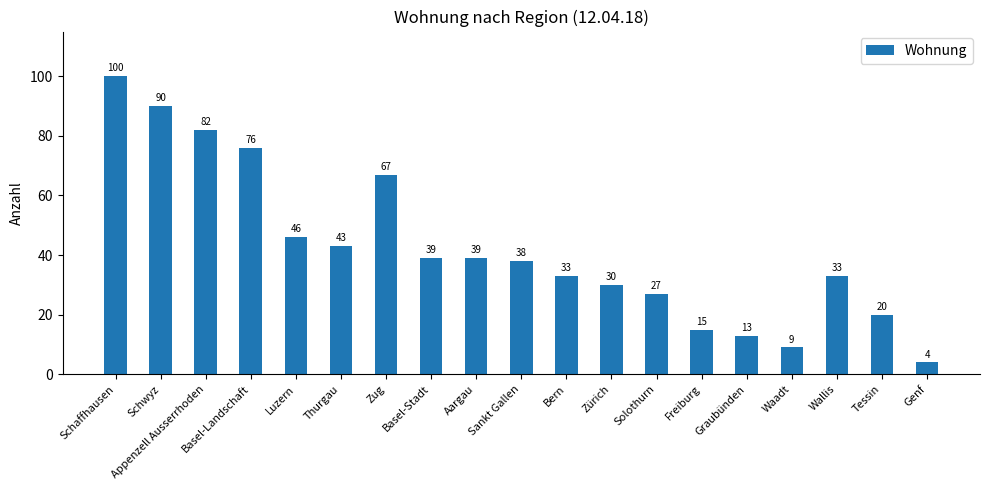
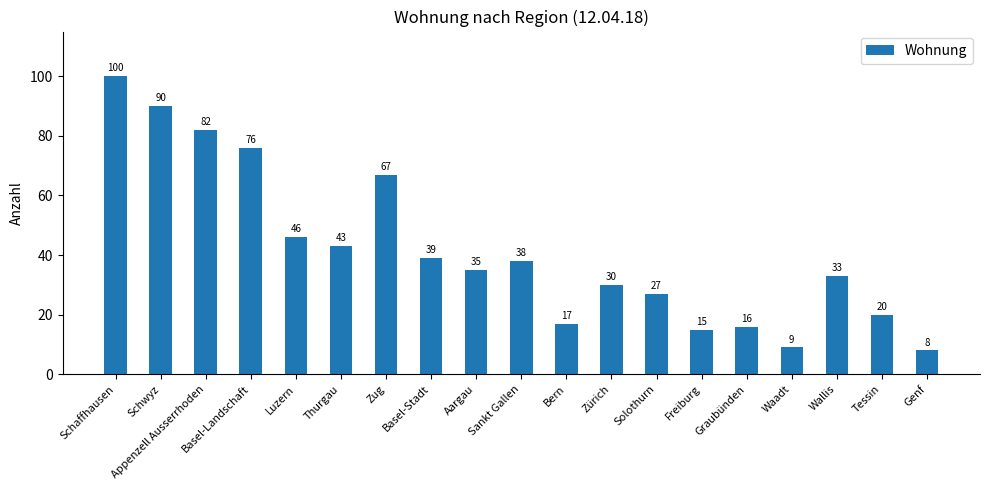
Aargau: 39 -> 35
Bern: 33 -> 17
Graubünden: 13 -> 16
Genf: 4 -> 8
